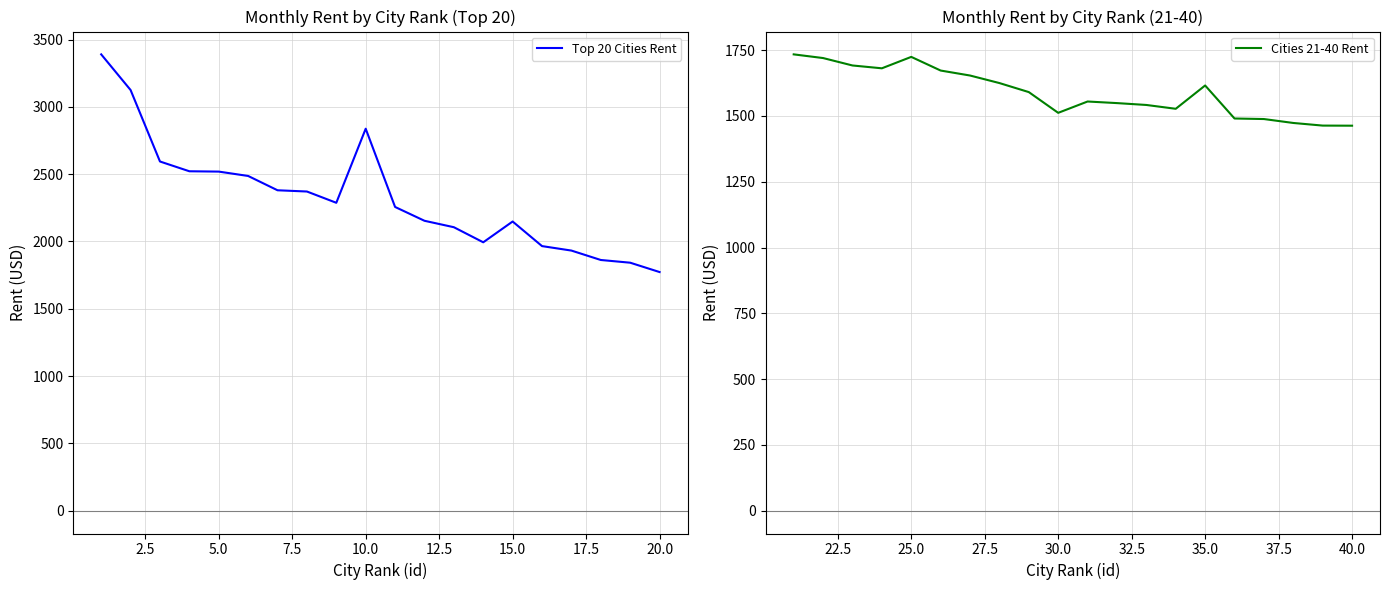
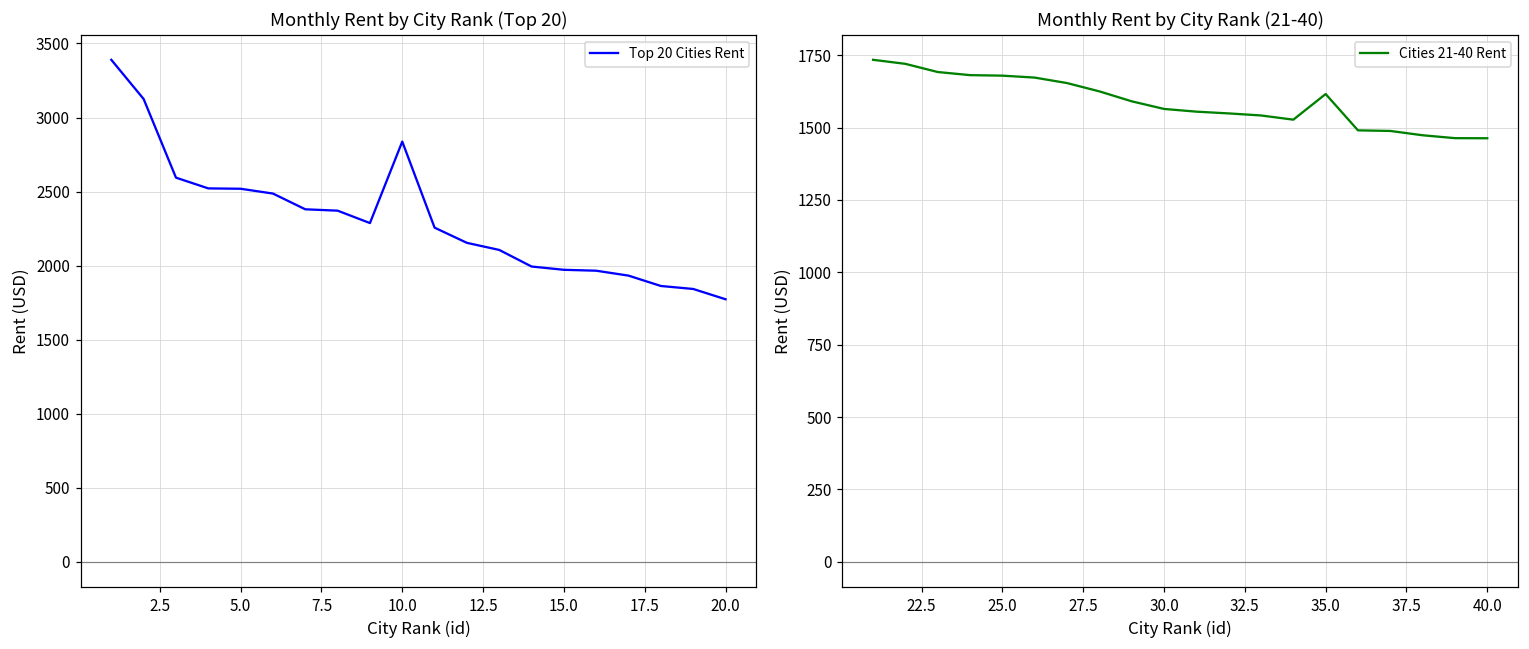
Monthly Rent by City Rank (Top 20), 15.0: 2150 -> 1970
Monthly Rent by City Rank (21-40), 25.0: 1720 -> 1680
Monthly Rent by City Rank (21-40), 30.0: 1510 -> 1560
